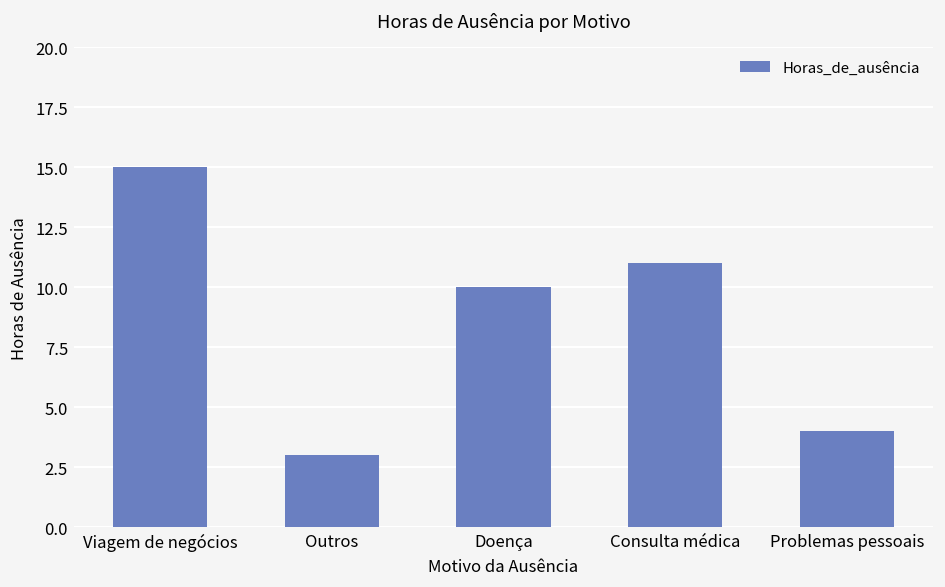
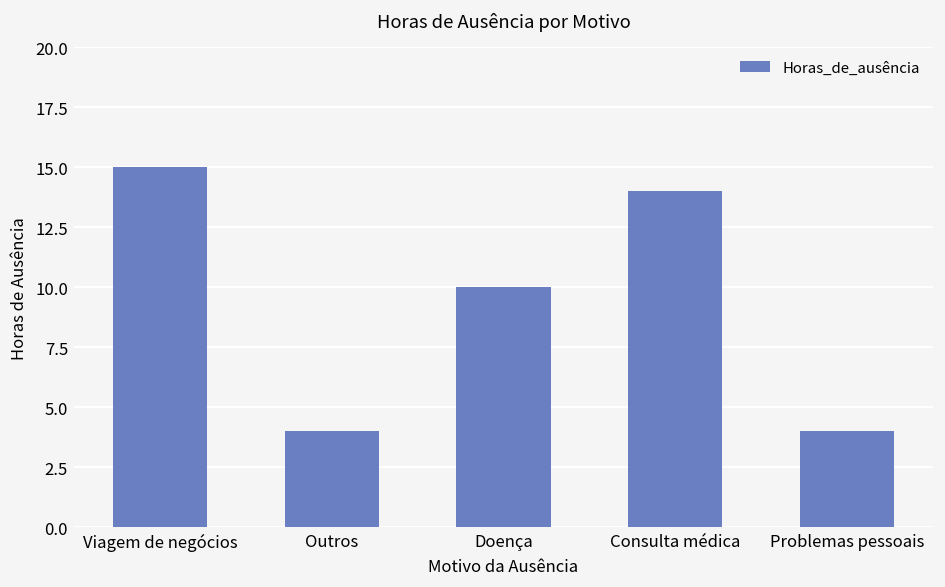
Outros: 3 -> 4
Consulta médica: 11 -> 14
